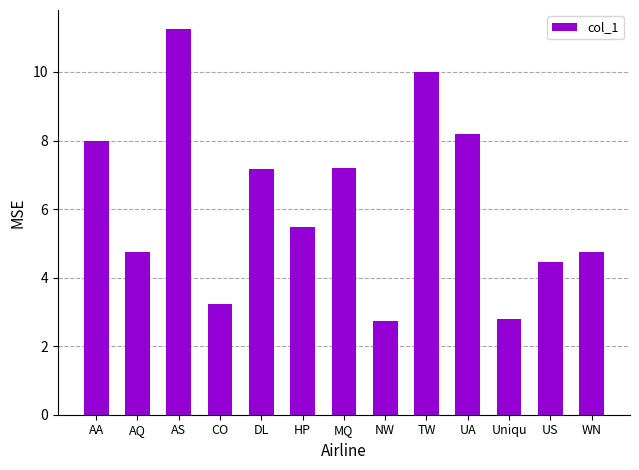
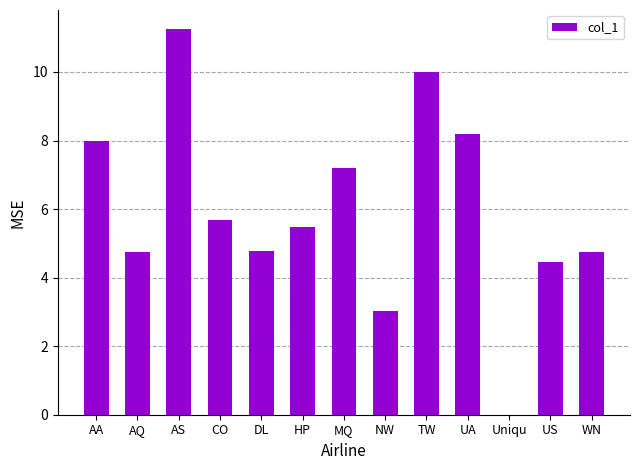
CO: 3.2 -> 5.7
DL: 7.2 -> 4.8
NW: 2.7 -> 3.0
Uniqu: 2.8 -> 0.0
